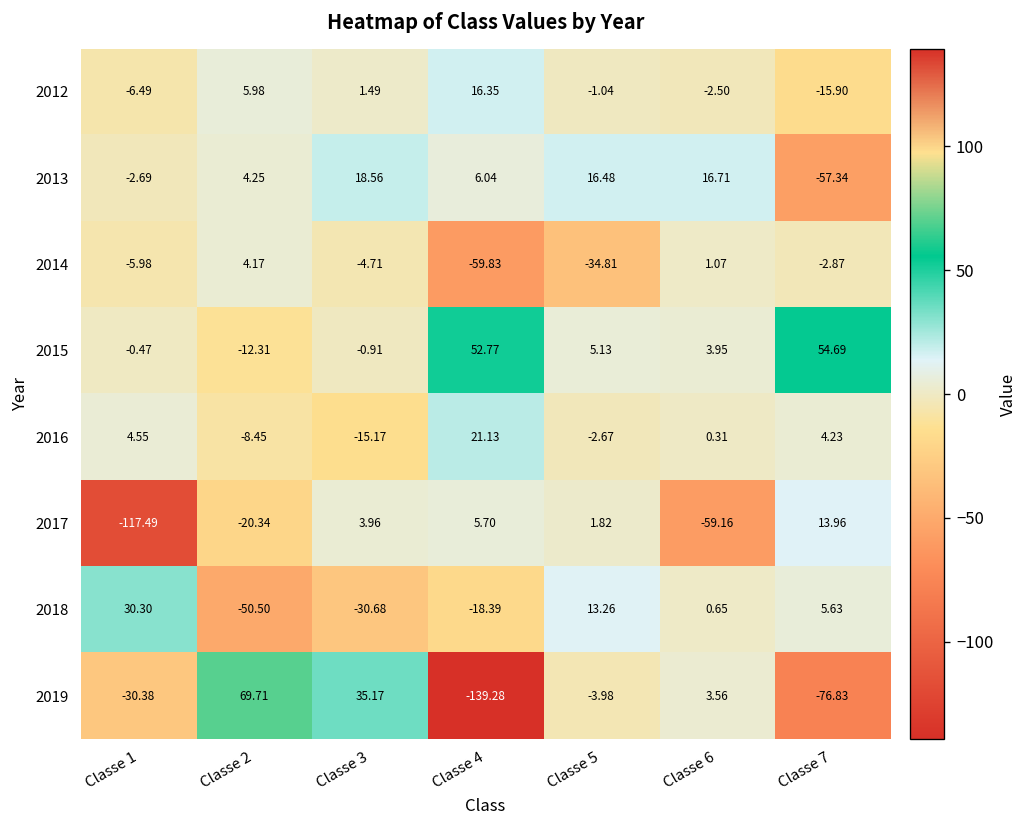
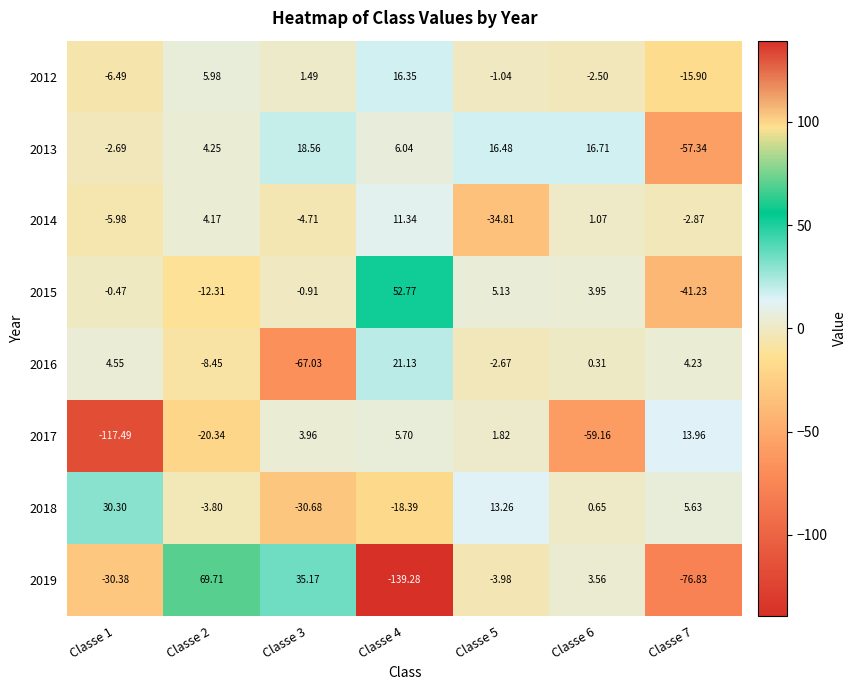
2014, Classe 4: -59.83 -> 11.34
2015, Classe 7: 54.69 -> -41.23
2016, Classe 3: -15.17 -> -67.03
2018, Classe 2: -50.50 -> -3.80
